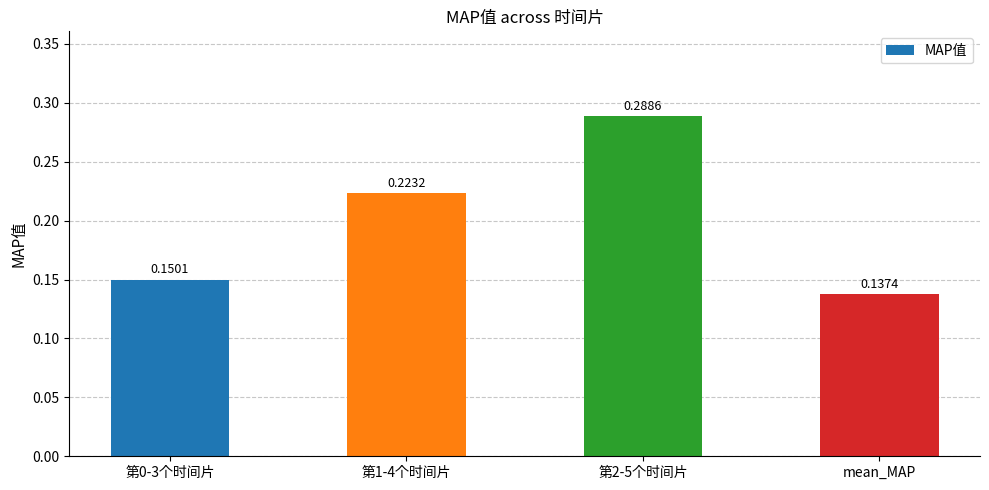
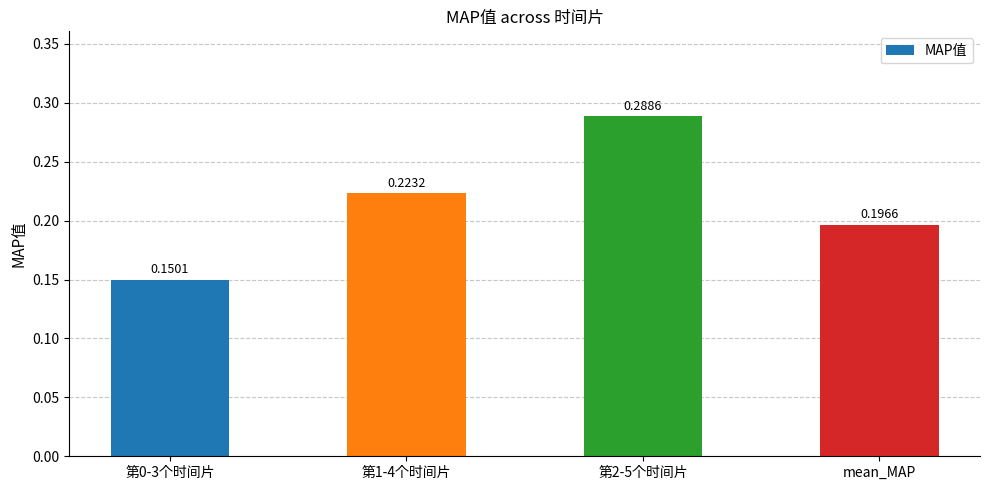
mean_MAP: 0.1374 -> 0.1966
